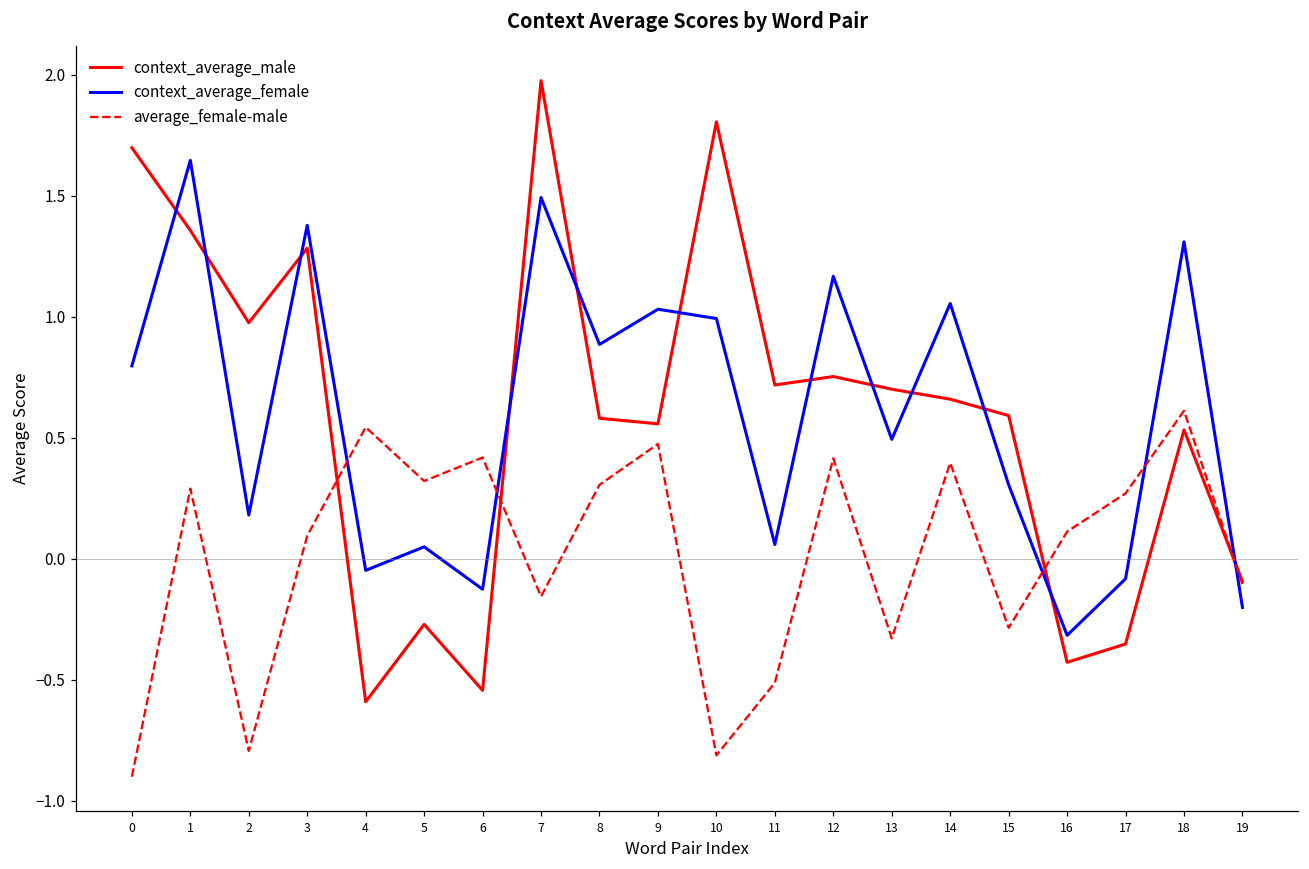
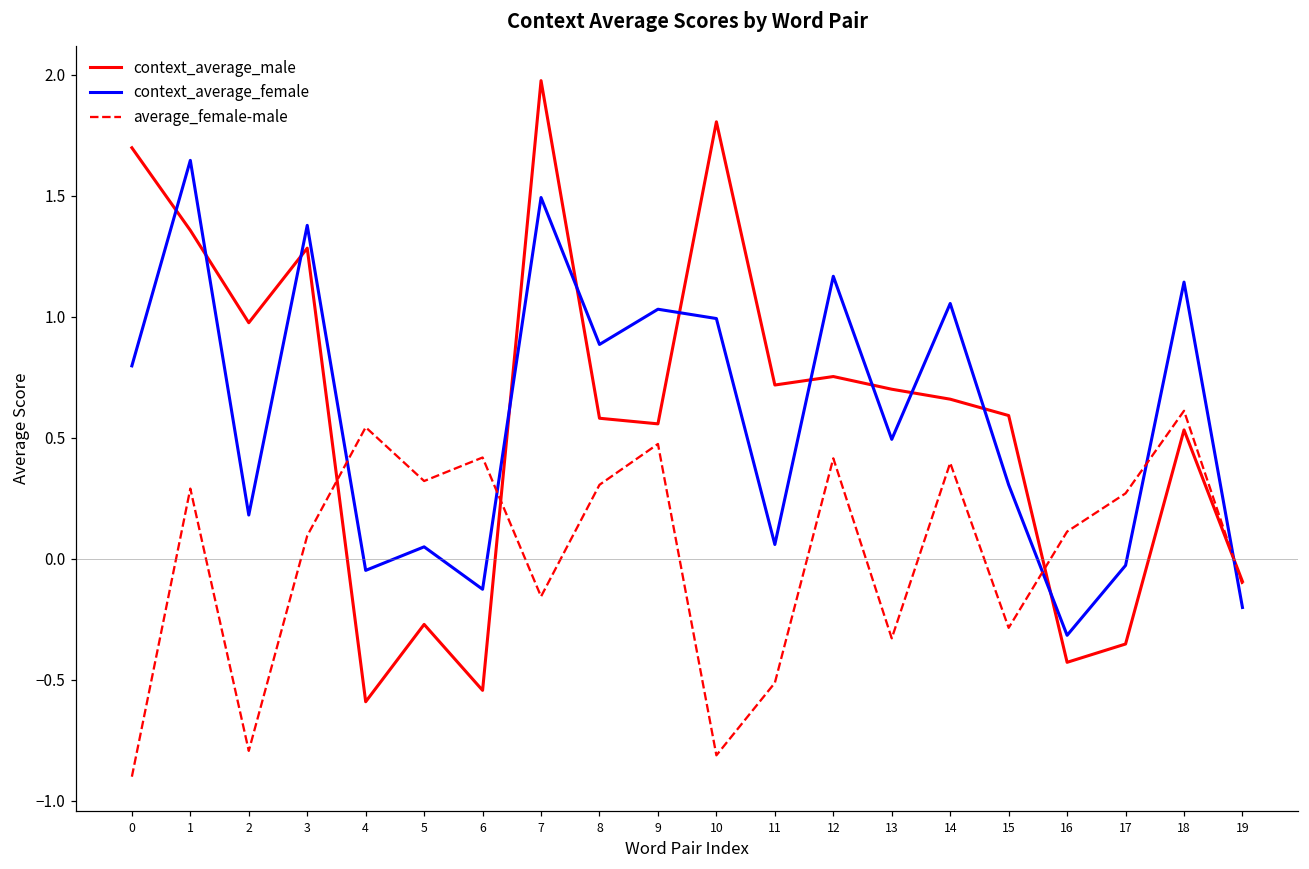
context_average_female, 17: -0.08 -> -0.03
context_average_female, 18: 1.31 -> 1.14
